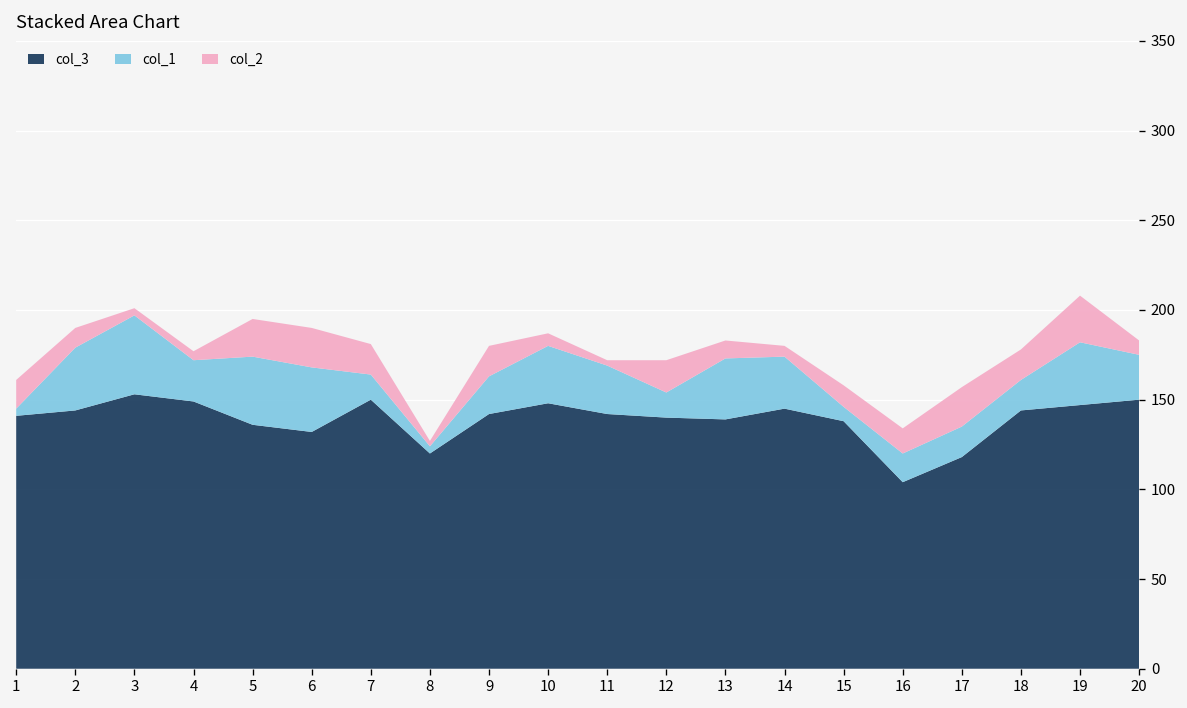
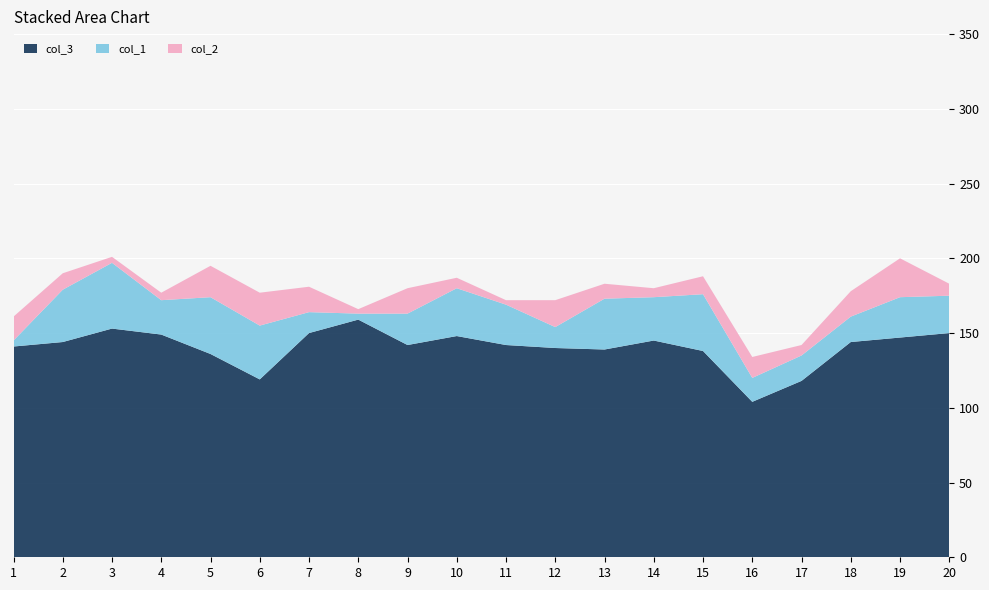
col_3, 6: 132 -> 119
col_3, 8: 120 -> 159
col_1, 15: 8 -> 38
col_2, 17: 22 -> 7
col_1, 19: 35 -> 27
